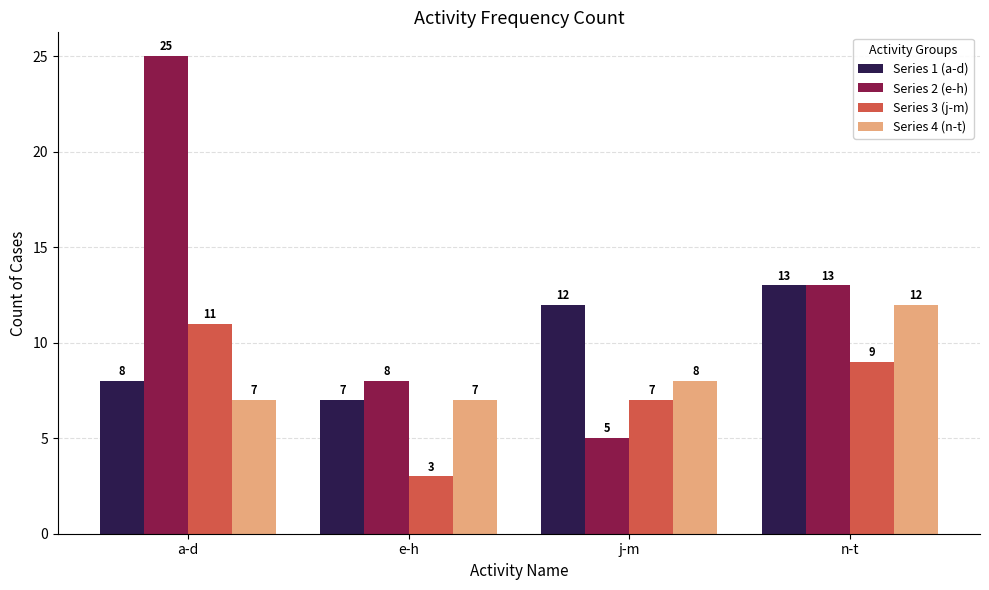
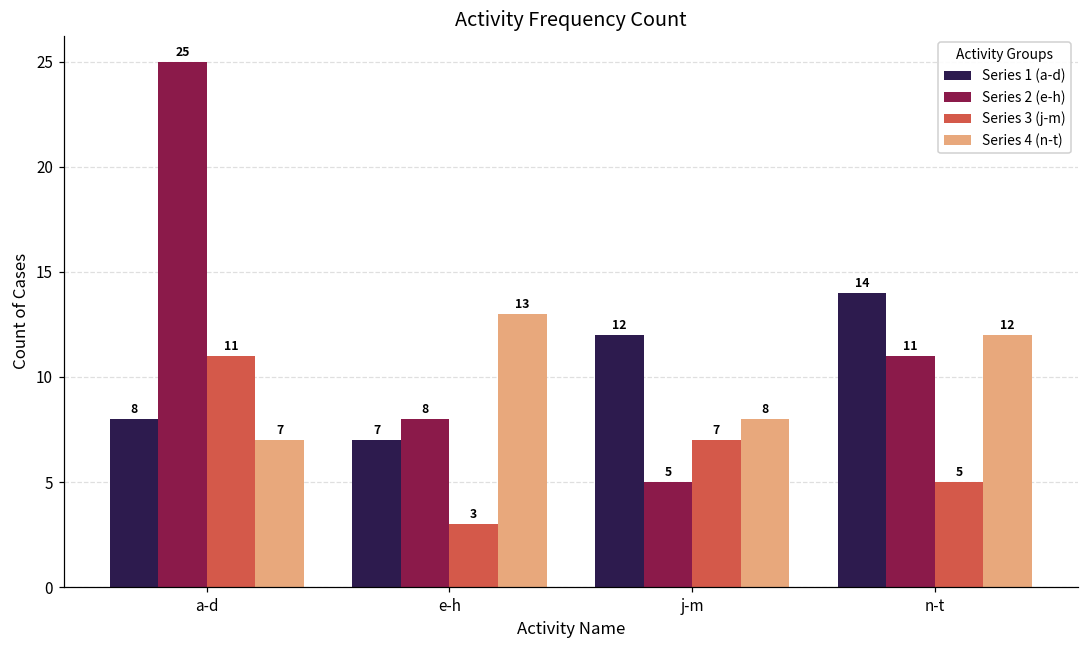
Series 4 (n-t), e-h: 7 -> 13
Series 1 (a-d), n-t: 13 -> 14
Series 2 (e-h), n-t: 13 -> 11
Series 3 (j-m), n-t: 9 -> 5
